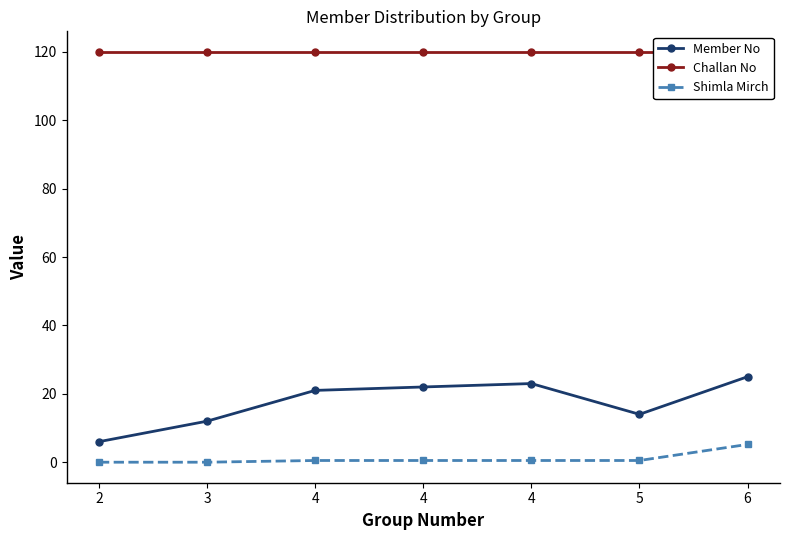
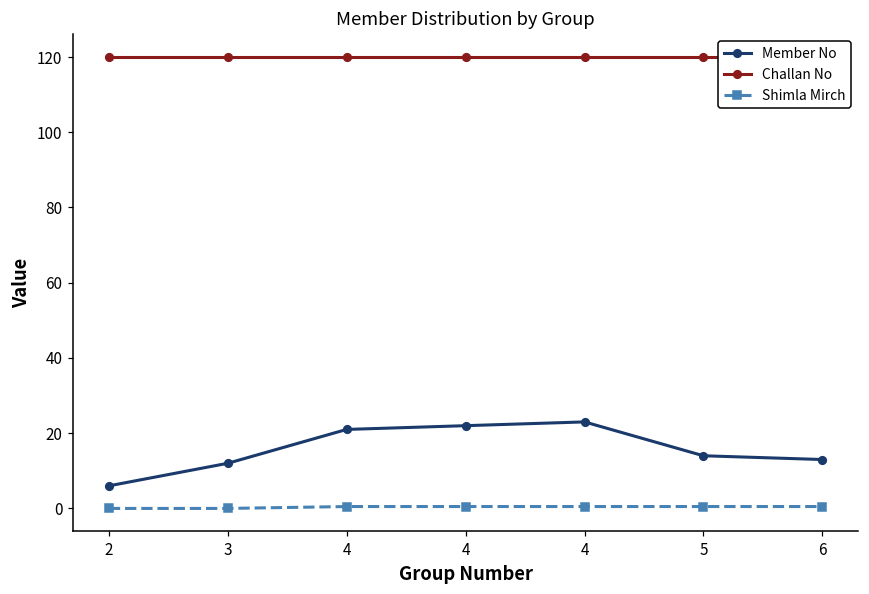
Member No, 6: 25 -> 13
Shimla Mirch, 6: 5 -> 1
